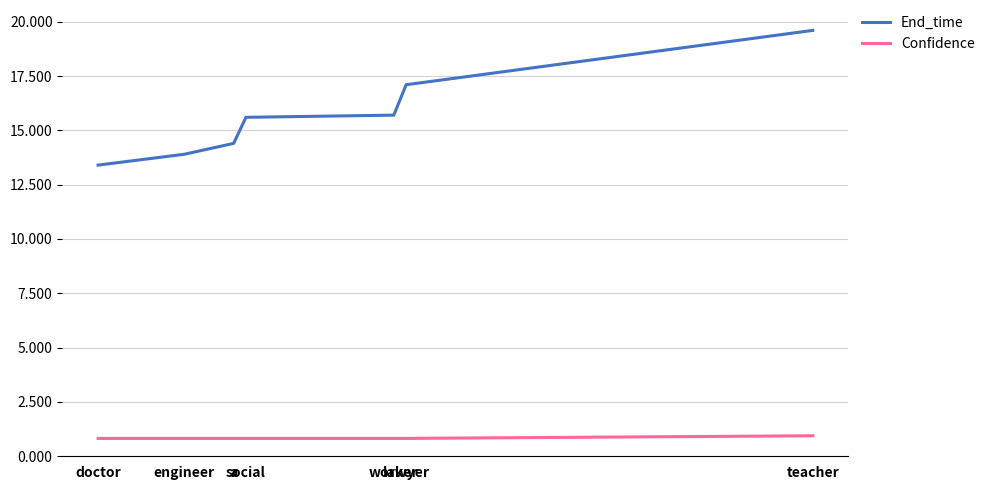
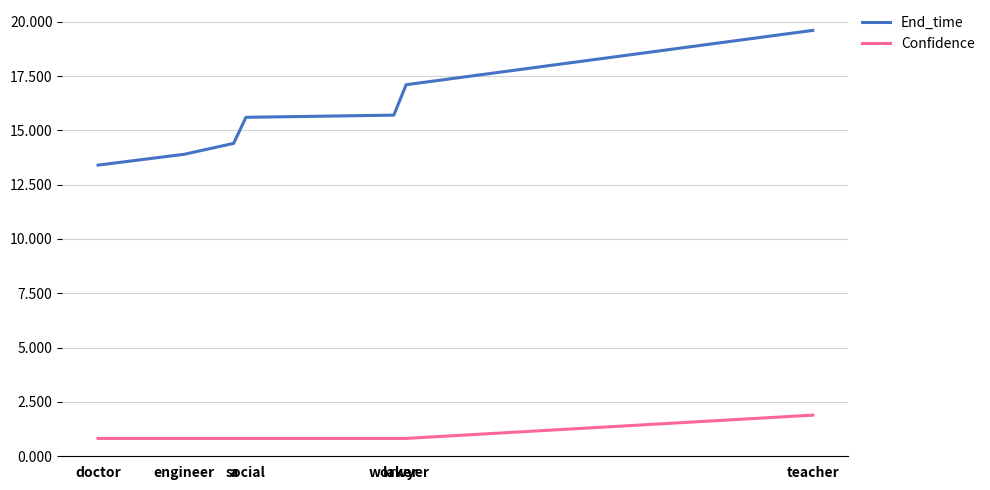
Confidence, teacher: 0.9 -> 1.9
